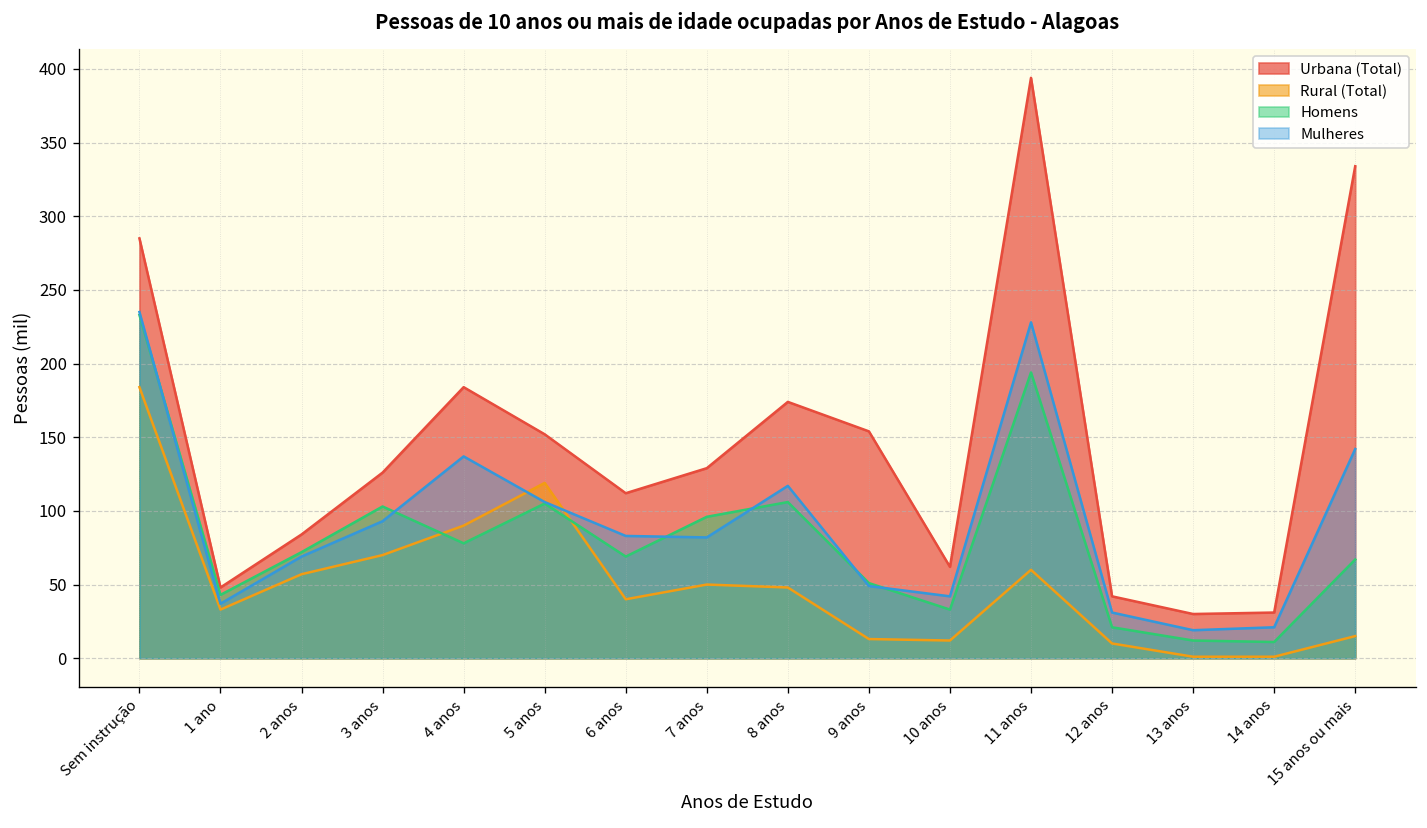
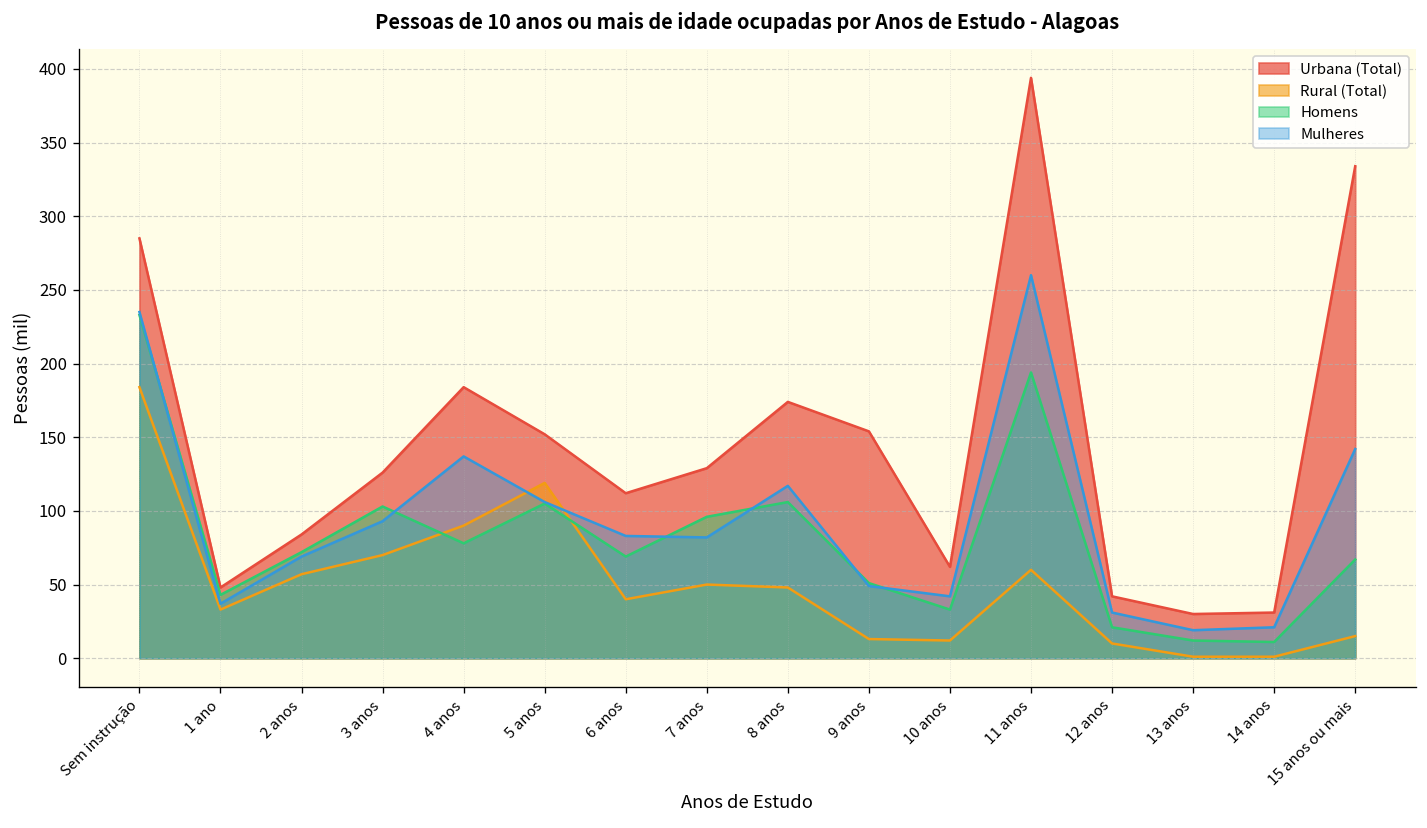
Mulheres, 11 anos: 228 -> 260
